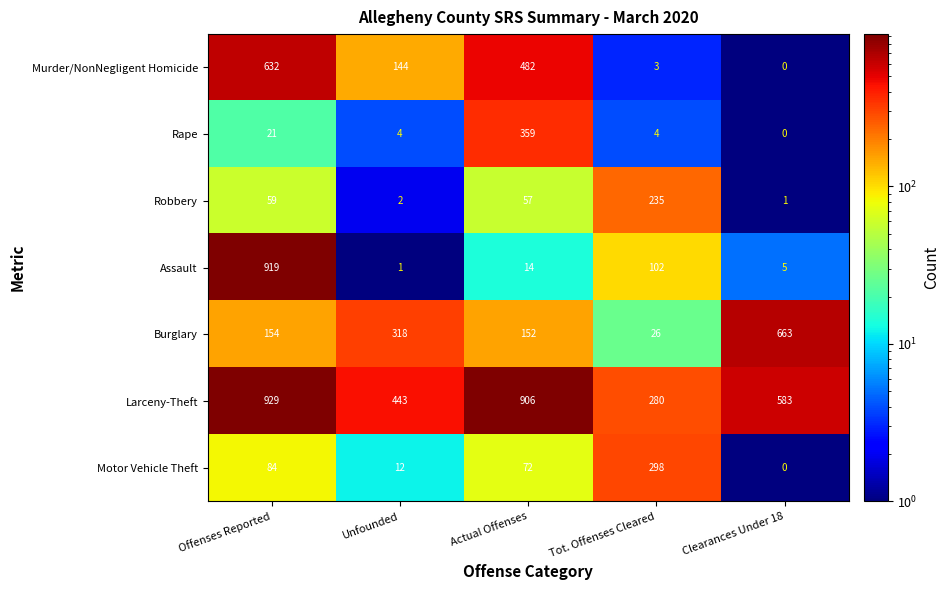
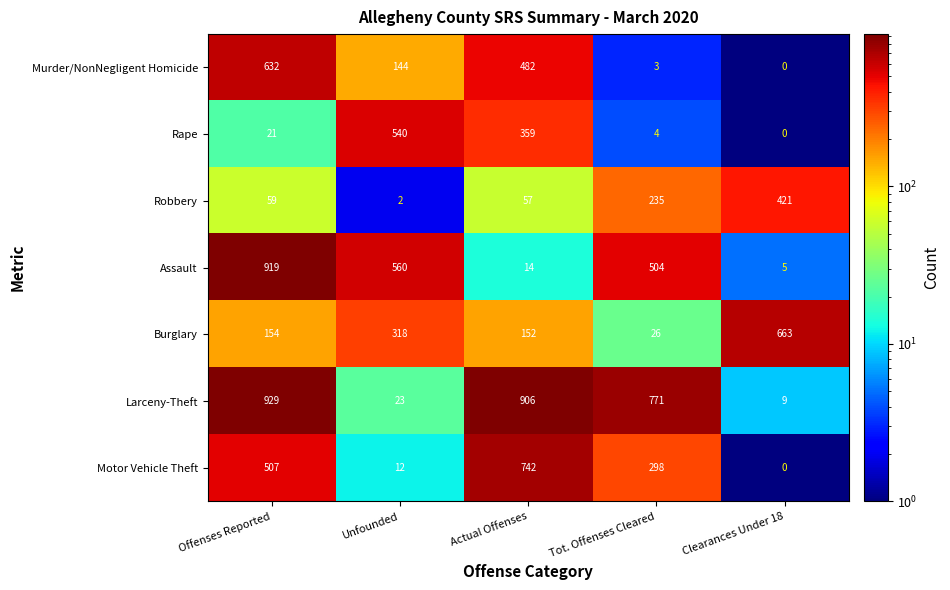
Rape, Unfounded: 4 -> 540
Robbery, Clearances Under 18: 1 -> 421
Assault, Unfounded: 1 -> 560
Assault, Tot. Offenses Cleared: 102 -> 504
Larceny-Theft, Unfounded: 443 -> 23
Larceny-Theft, Tot. Offenses Cleared: 280 -> 771
Larceny-Theft, Clearances Under 18: 583 -> 9
Motor Vehicle Theft, Offenses Reported: 84 -> 507
Motor Vehicle Theft, Actual Offenses: 72 -> 742
